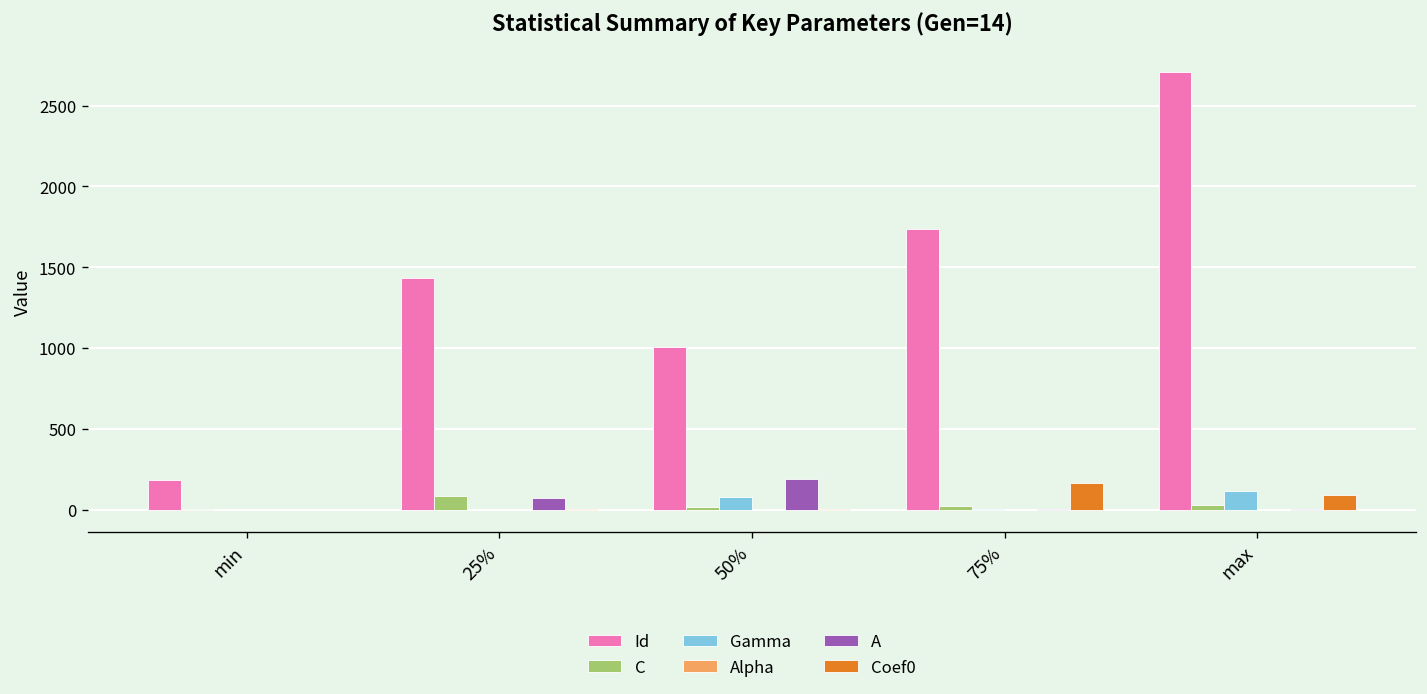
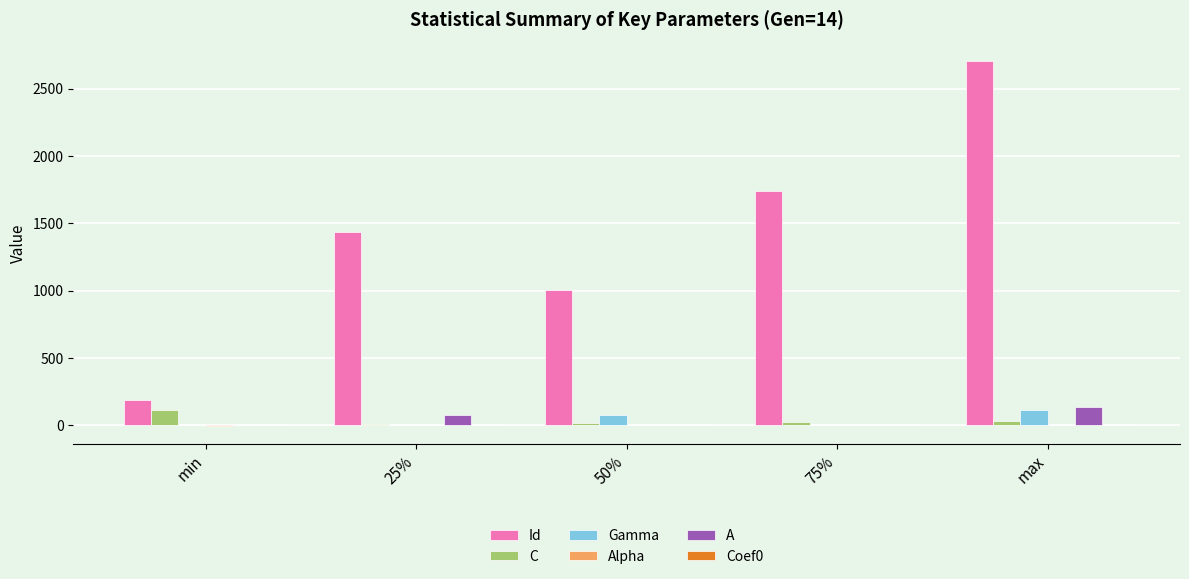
C, min: 0 -> 110
C, 25%: 90 -> 10
A, 50%: 190 -> 0
Coef0, 75%: 160 -> 0
A, max: 0 -> 130
Coef0, max: 90 -> 0
